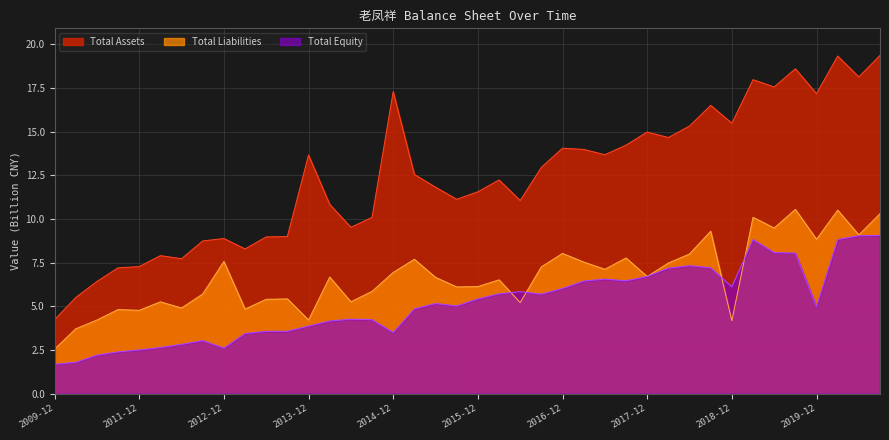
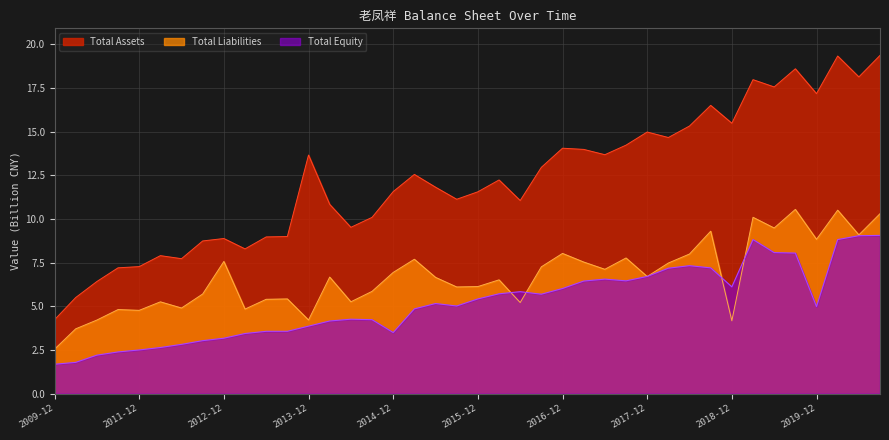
Total Equity, 2012-12: 2.6 -> 3.2
Total Assets, 2014-12: 17.3 -> 11.6
